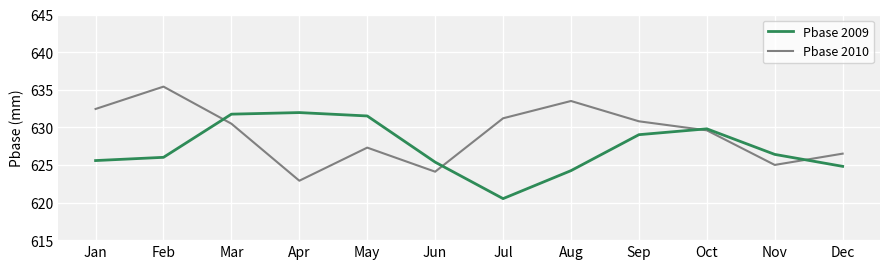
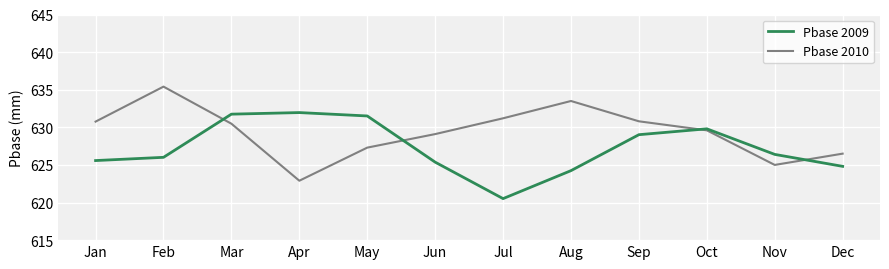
Pbase 2010, Jan: 632 -> 631
Pbase 2010, Jun: 624 -> 629
